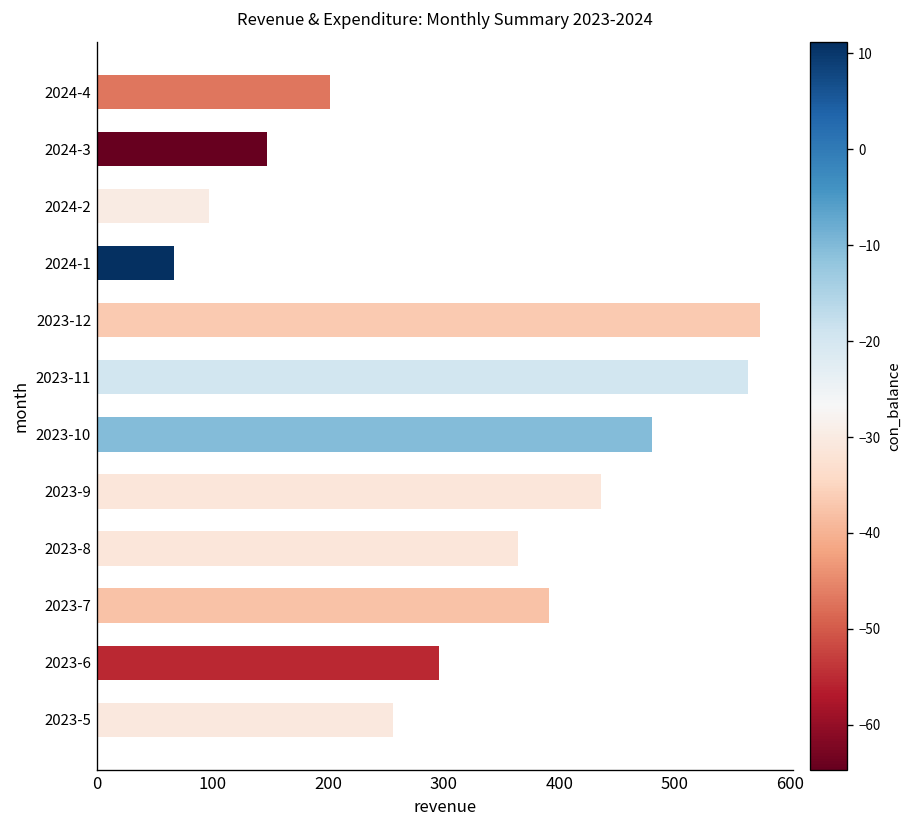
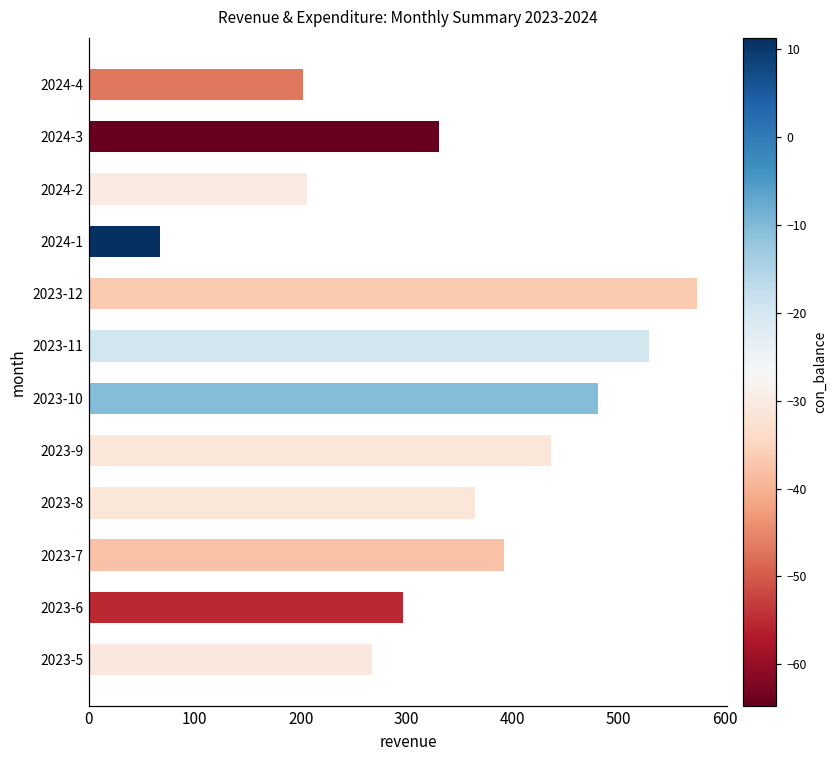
2024-3: 150 -> 330
2024-2: 100 -> 210
2023-11: 560 -> 530
2023-5: 260 -> 270
